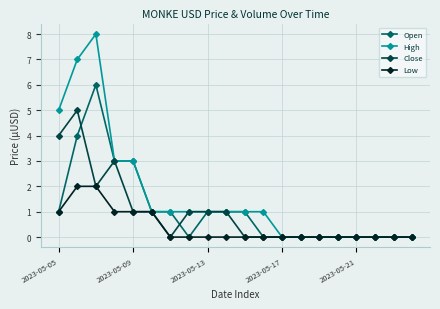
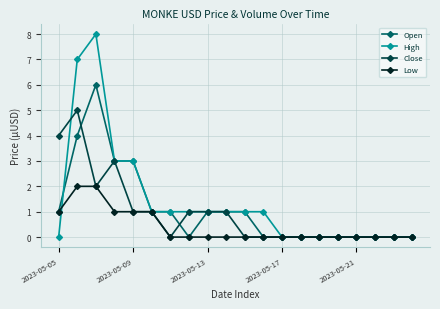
High, 2023-05-05: 5.0 -> 0.0
